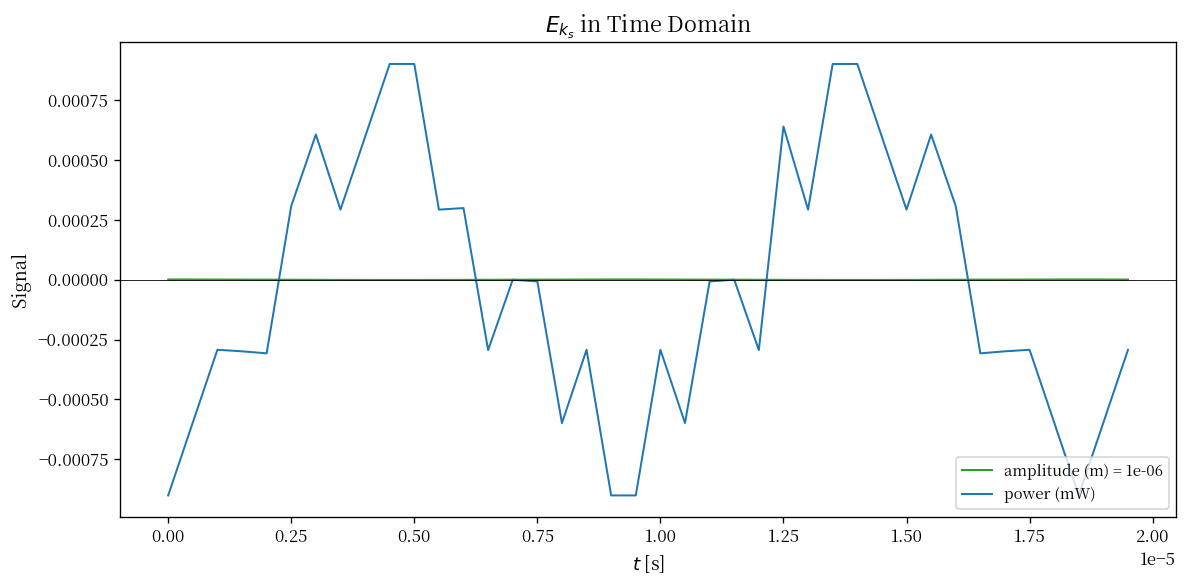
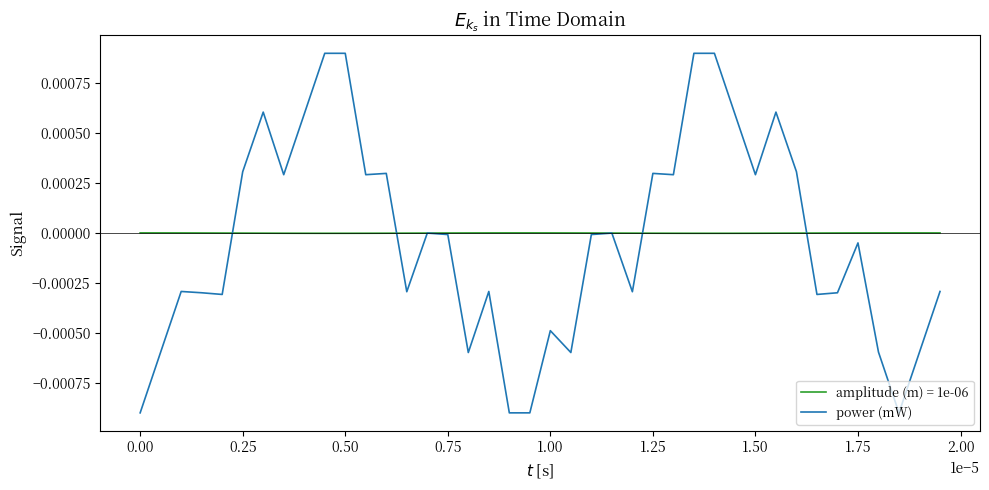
power (mW), 1.00: -0.00029 -> -0.00049
power (mW), 1.25: 0.00064 -> 0.00030
power (mW), 1.75: -0.00029 -> -0.00005
